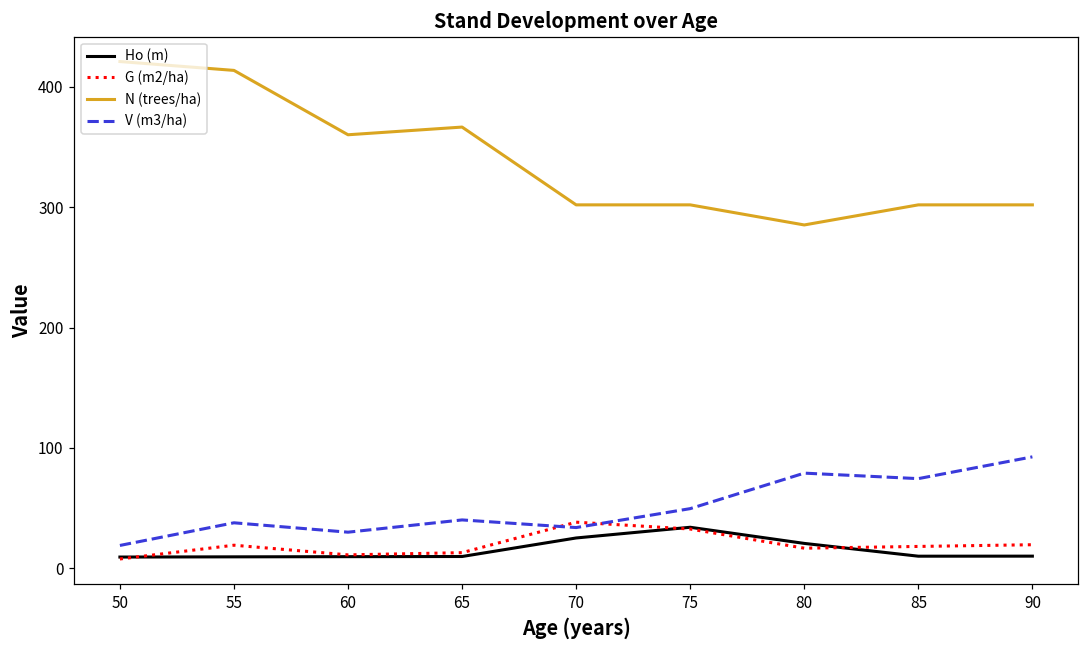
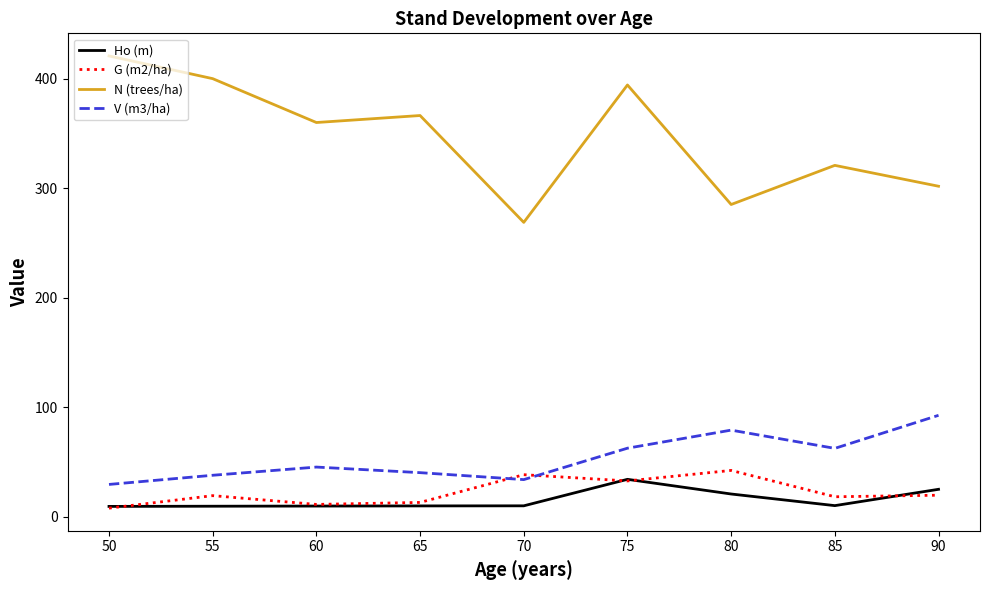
V (m3/ha), 50: 19 -> 29
N (trees/ha), 55: 414 -> 400
V (m3/ha), 60: 30 -> 45
Ho (m), 70: 25 -> 10
N (trees/ha), 70: 302 -> 269
N (trees/ha), 75: 302 -> 394
V (m3/ha), 75: 50 -> 63
G (m2/ha), 80: 17 -> 42
N (trees/ha), 85: 302 -> 321
V (m3/ha), 85: 75 -> 62
Ho (m), 90: 10 -> 25
